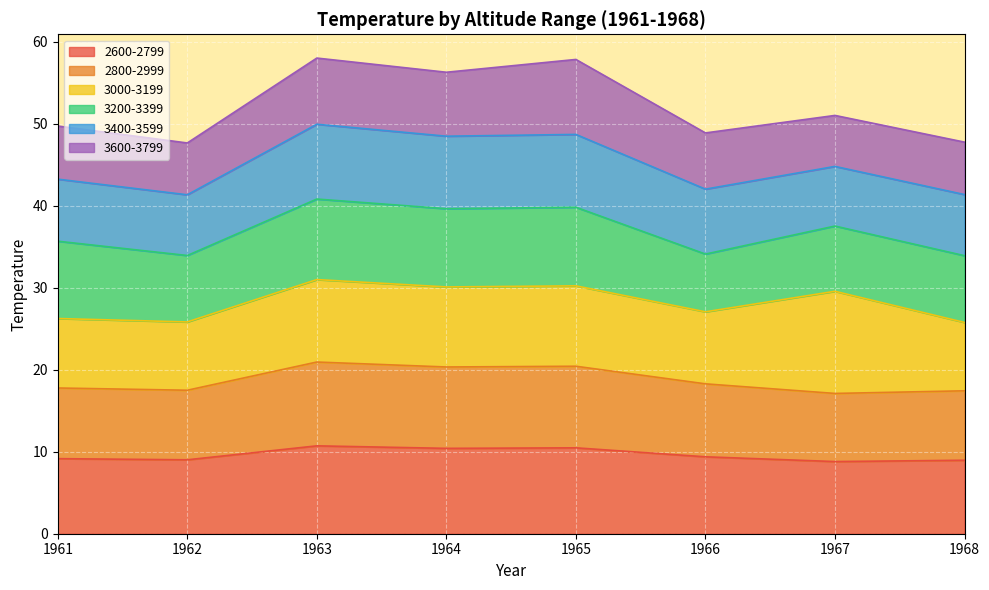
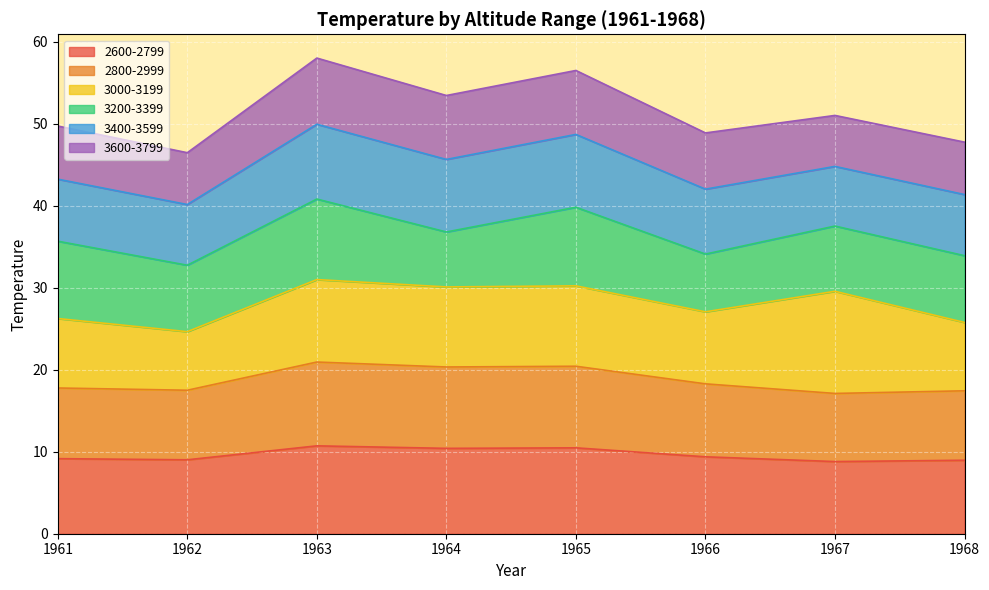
3000-3199, 1962: 8 -> 7
3200-3399, 1964: 10 -> 7
3600-3799, 1965: 9 -> 8
